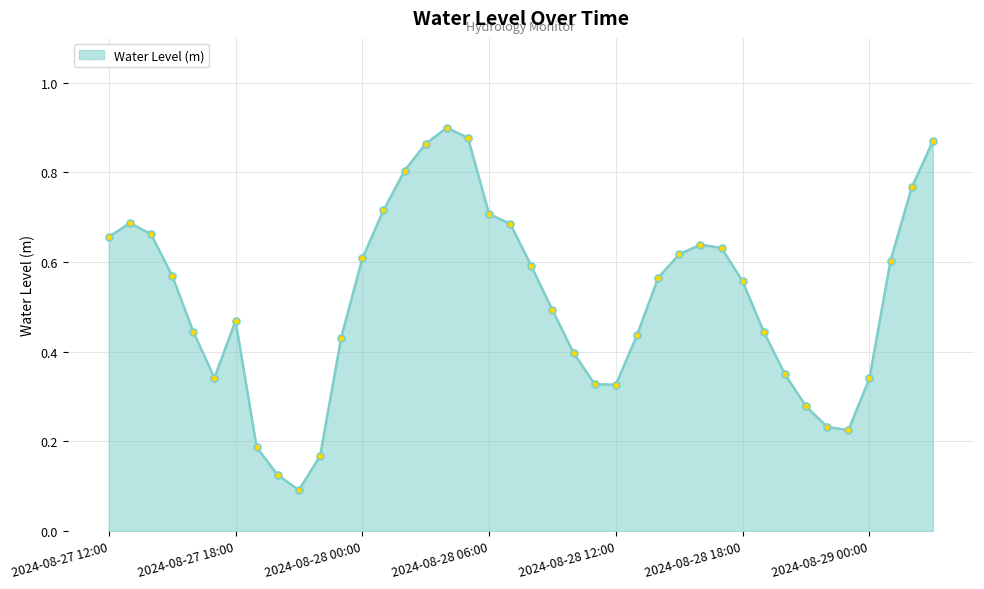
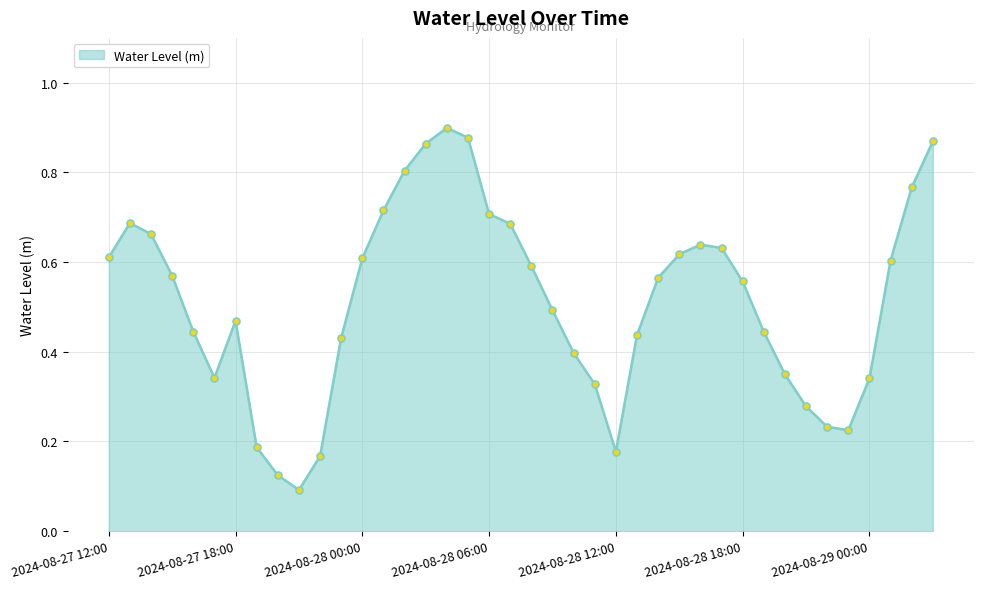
2024-08-27 12:00: 0.66 -> 0.61
2024-08-28 12:00: 0.33 -> 0.18
